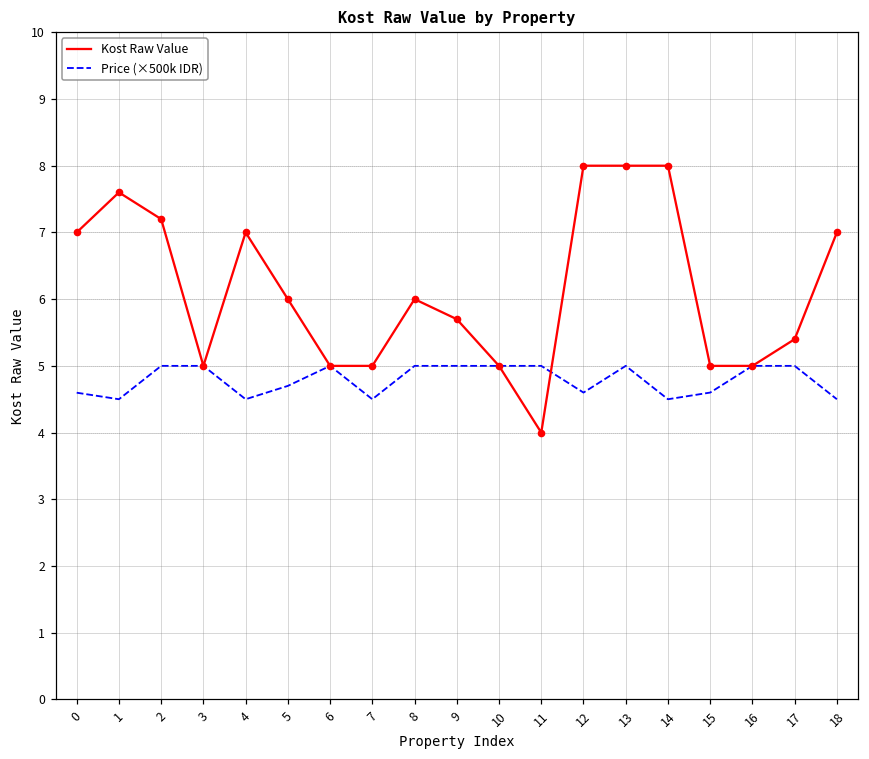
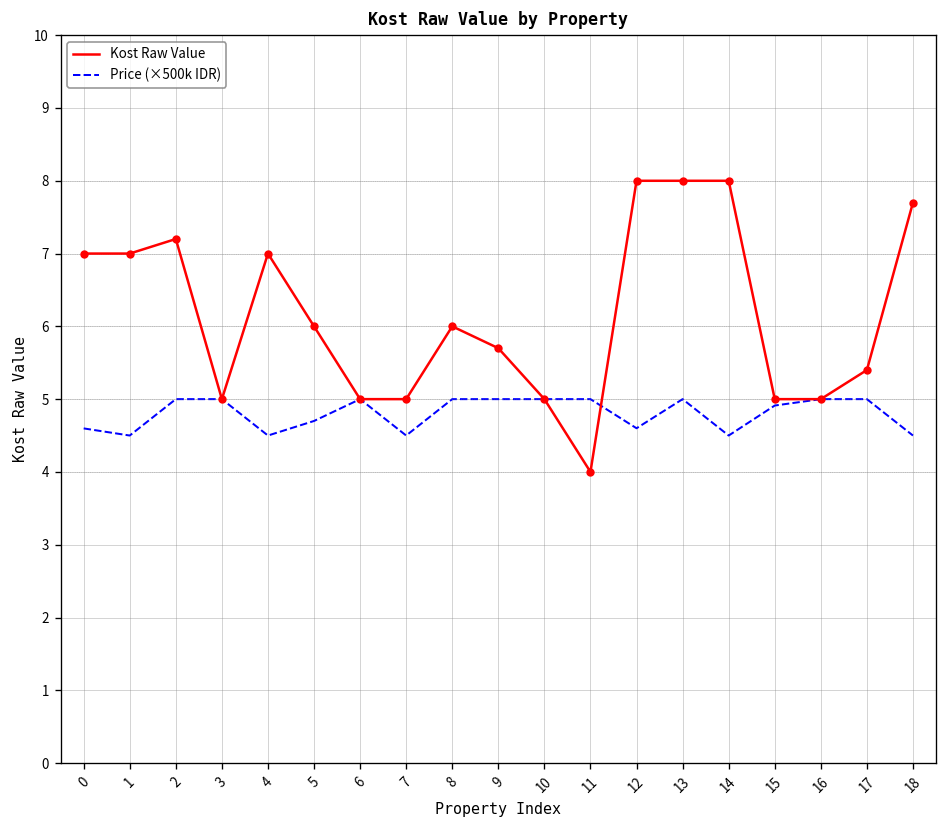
Kost Raw Value, 1: 7.6 -> 7.0
Price (×500k IDR), 15: 4.6 -> 4.9
Kost Raw Value, 18: 7.0 -> 7.7
